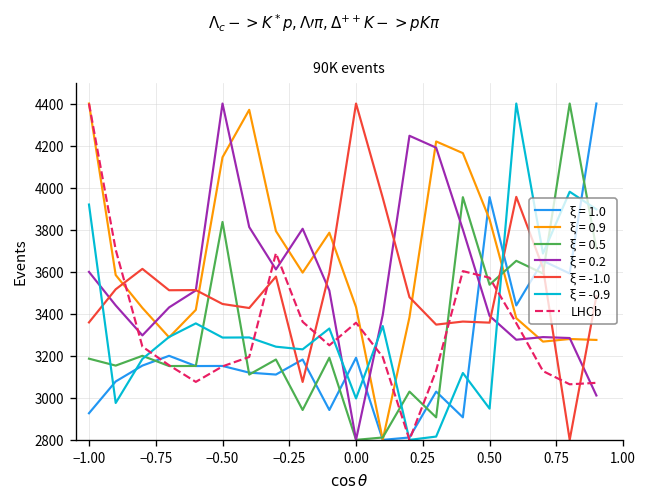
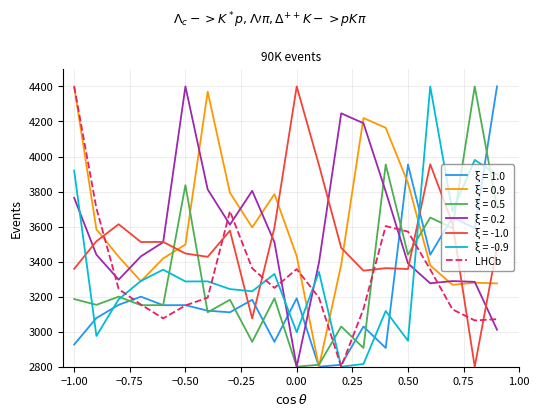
ξ = 0.2, −1.00: 3600 -> 3760
ξ = 0.9, −0.50: 4140 -> 3500
ξ = 0.5, 0.50: 3540 -> 3440
